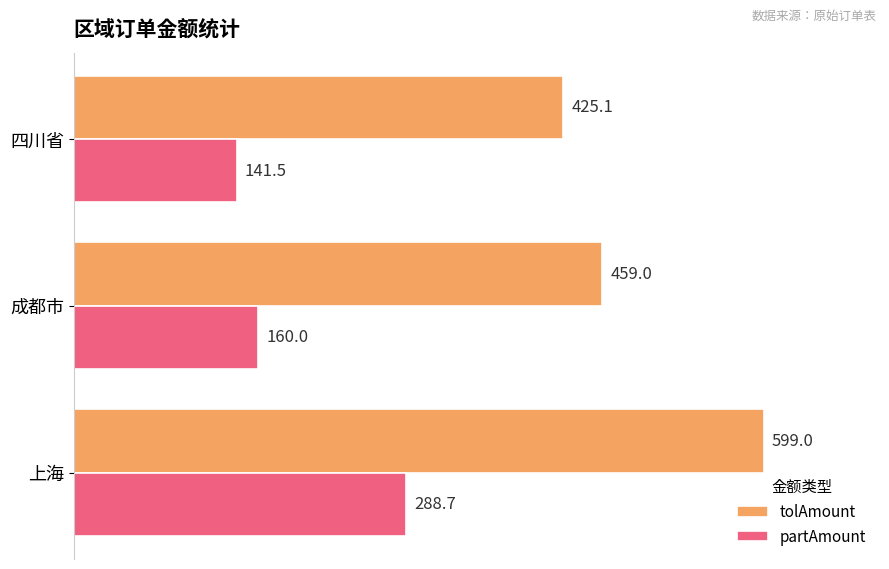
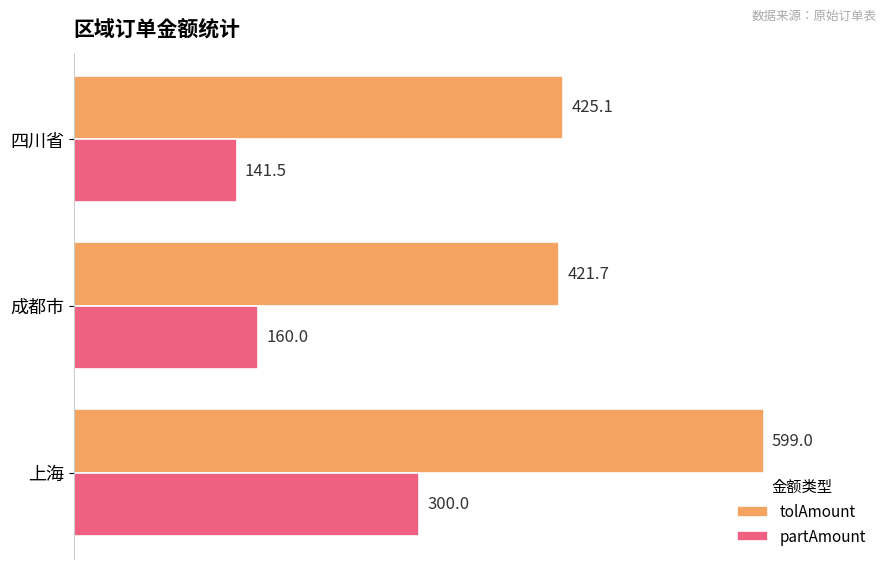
tolAmount, 成都市: 459.0 -> 421.7
partAmount, 上海: 288.7 -> 300.0
